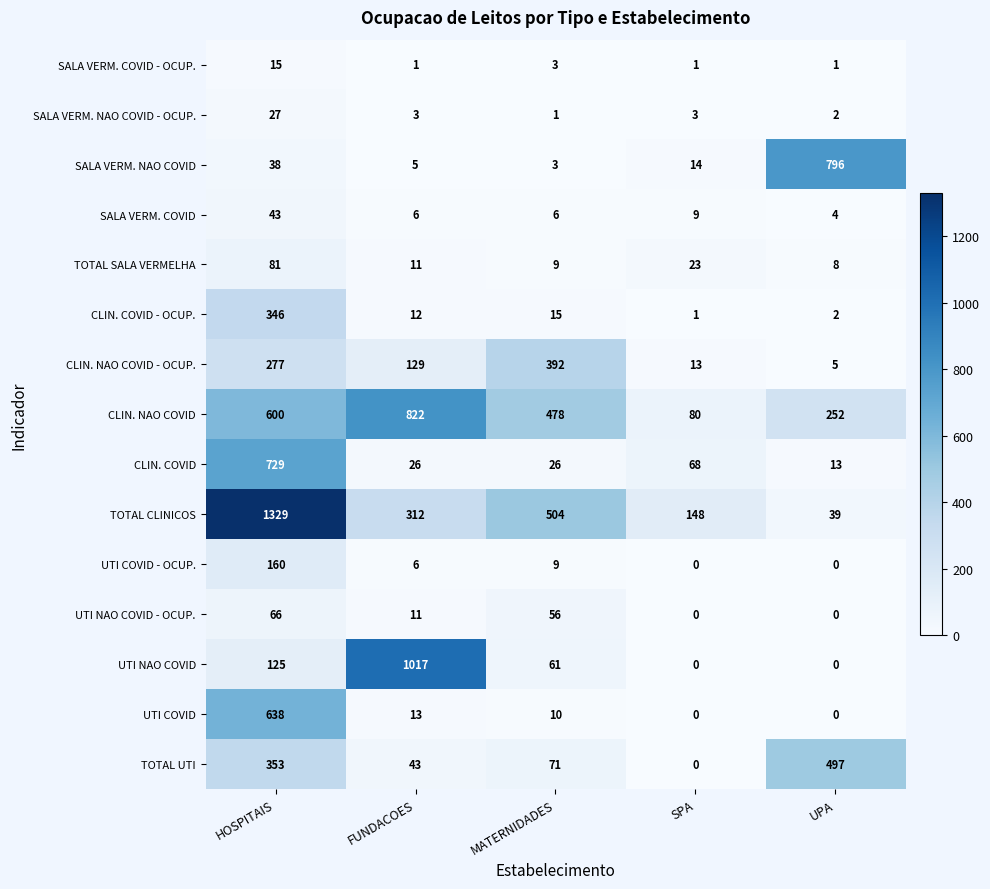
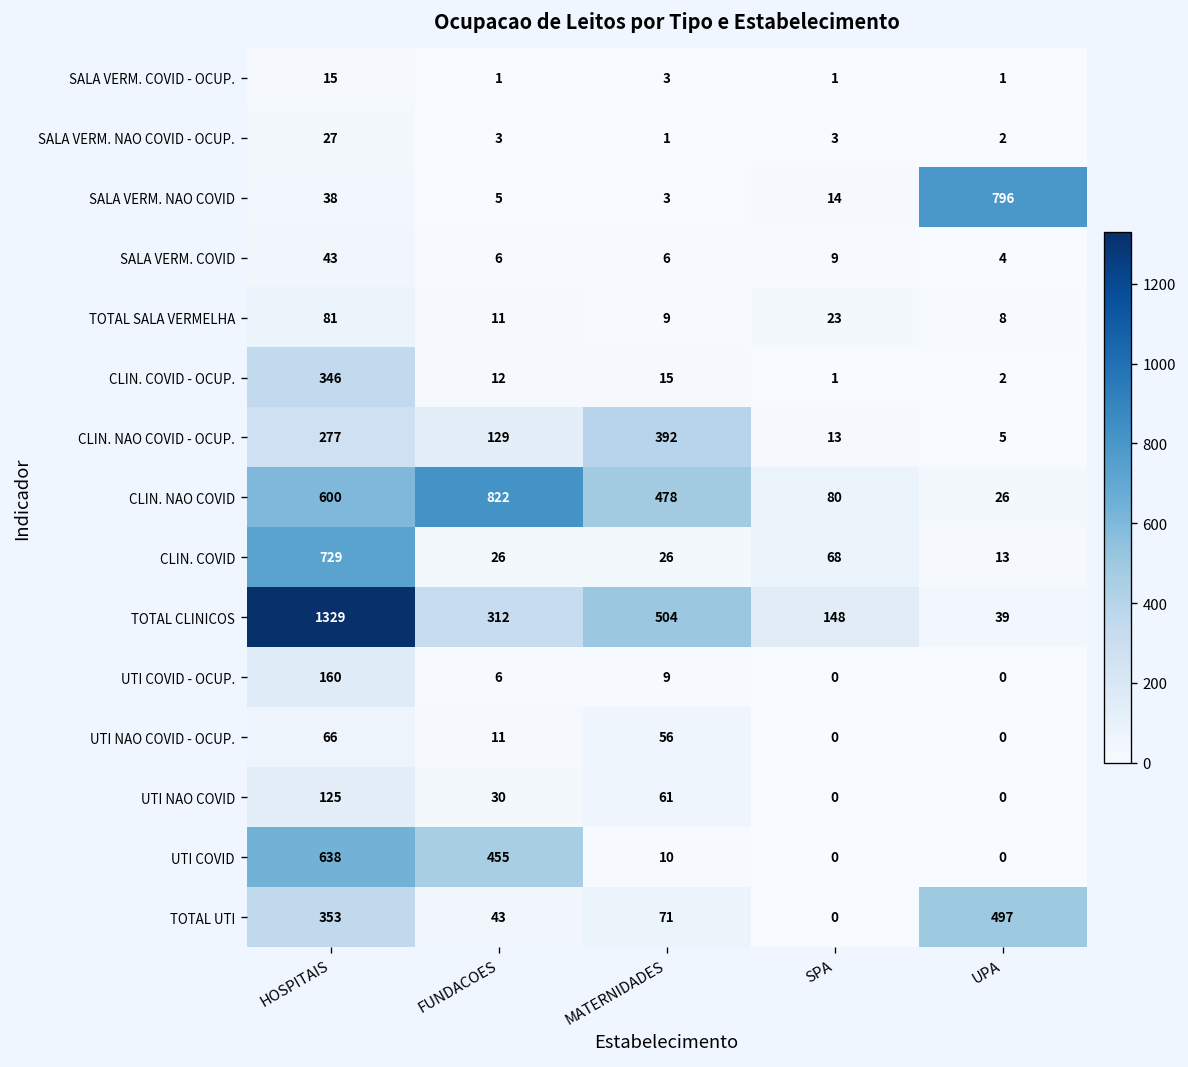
CLIN. NAO COVID, UPA: 252 -> 26
UTI NAO COVID, FUNDACOES: 1017 -> 30
UTI COVID, FUNDACOES: 13 -> 455
